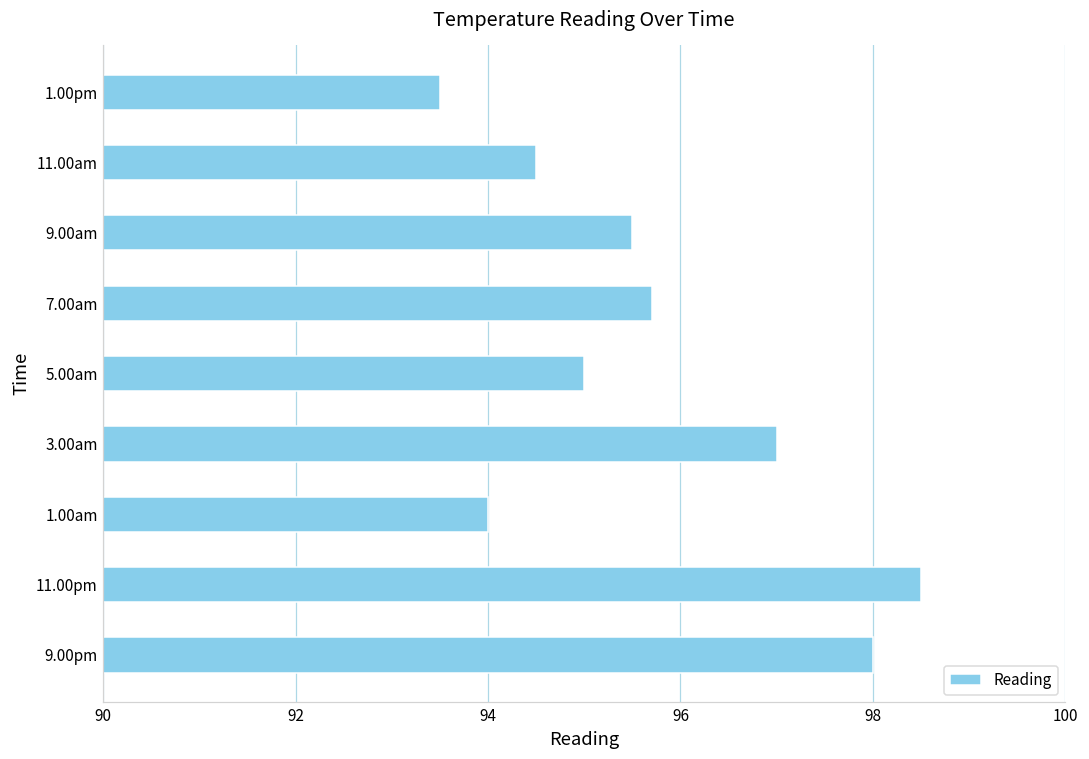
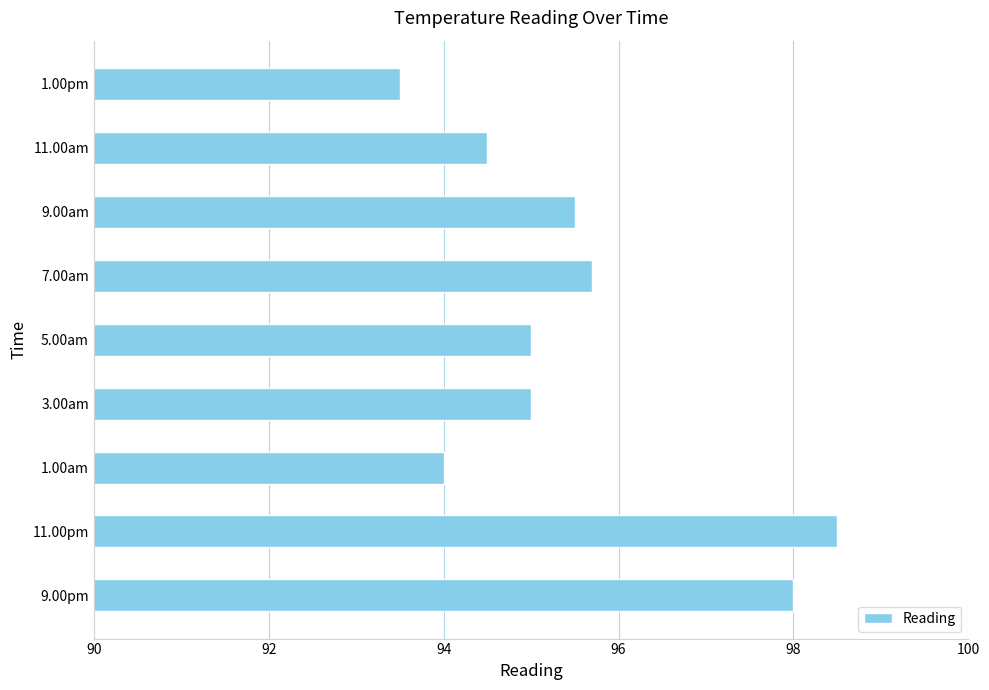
3.00am: 97 -> 95
